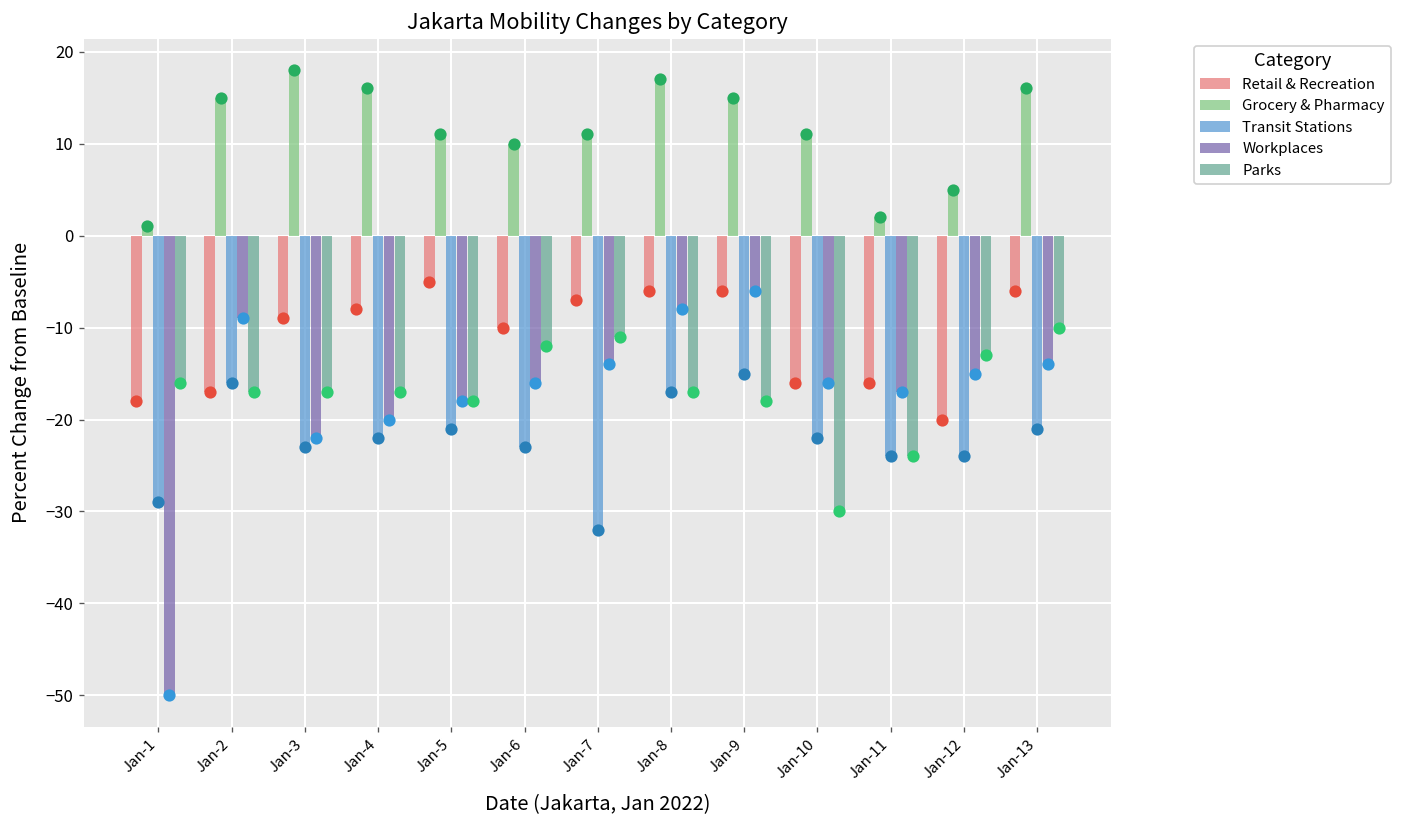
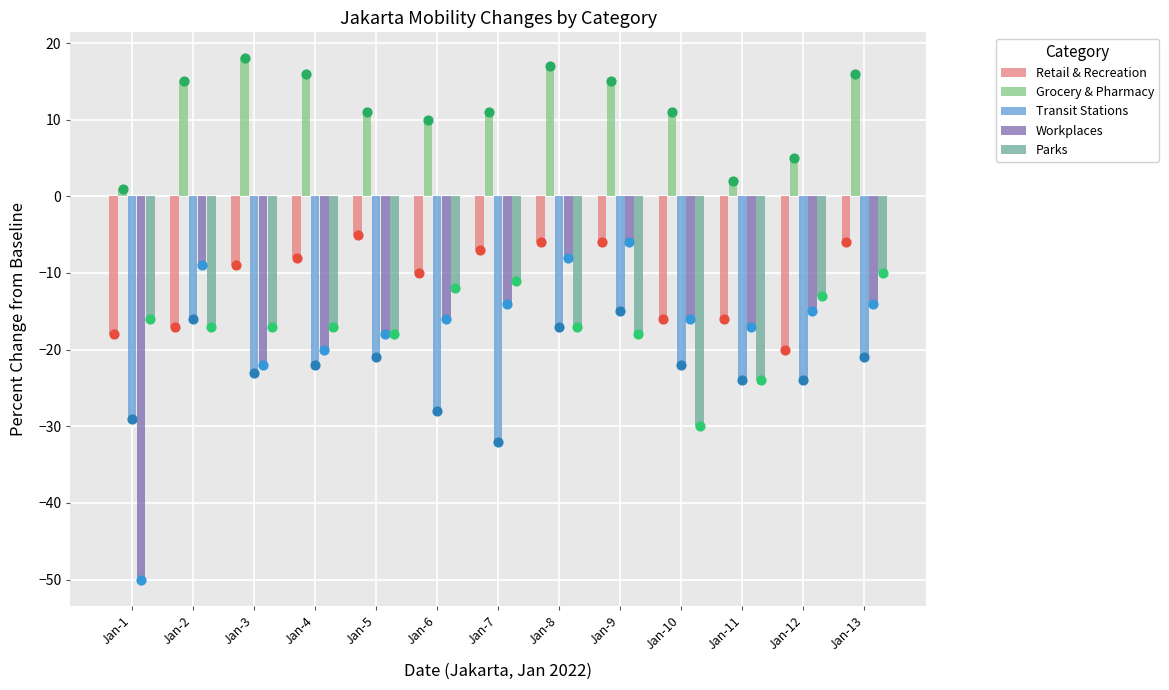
Transit Stations, Jan-6: -23 -> -28
